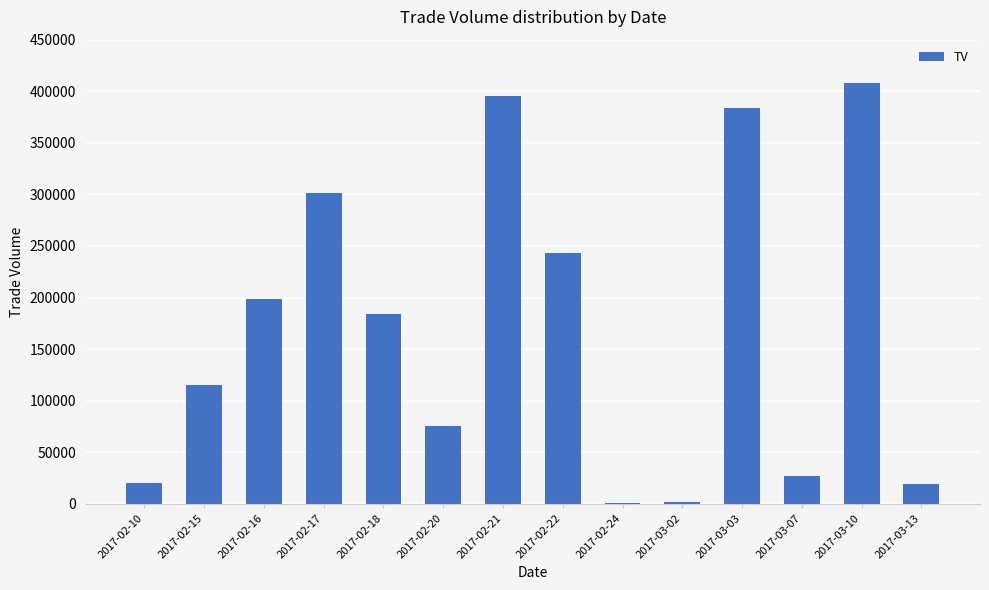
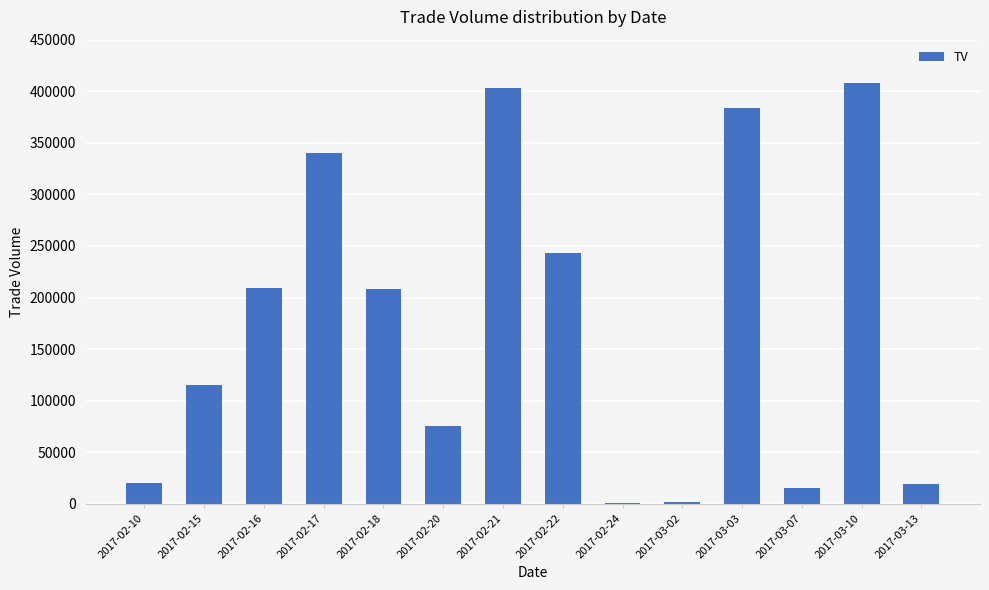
2017-02-16: 199000 -> 209000
2017-02-17: 301000 -> 340000
2017-02-18: 184000 -> 208000
2017-02-21: 395000 -> 403000
2017-03-07: 27000 -> 15000
